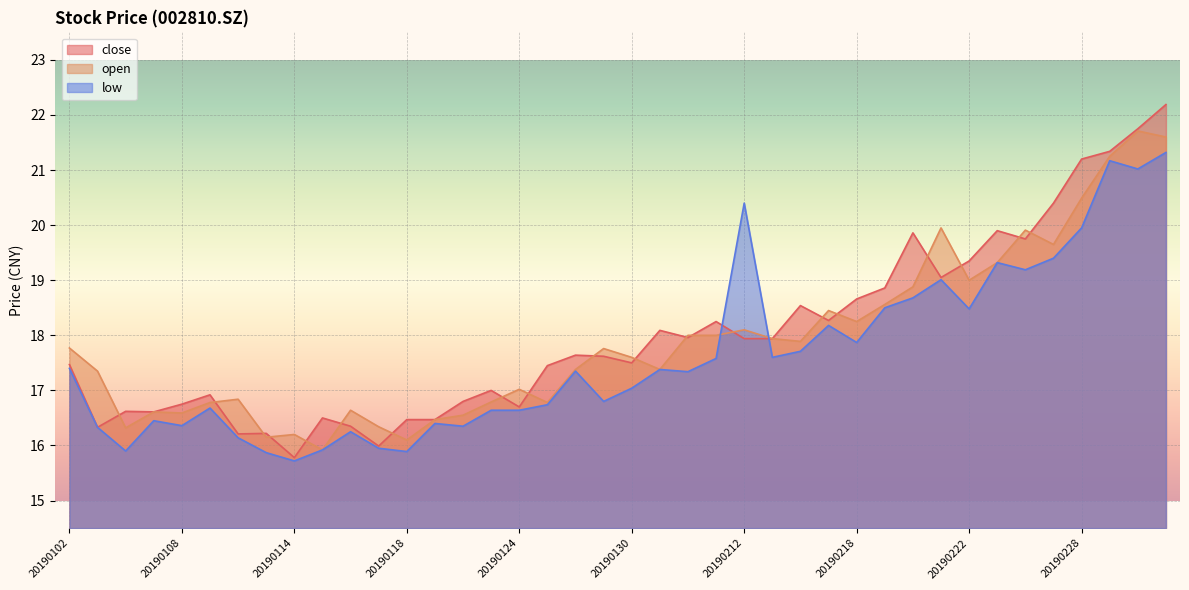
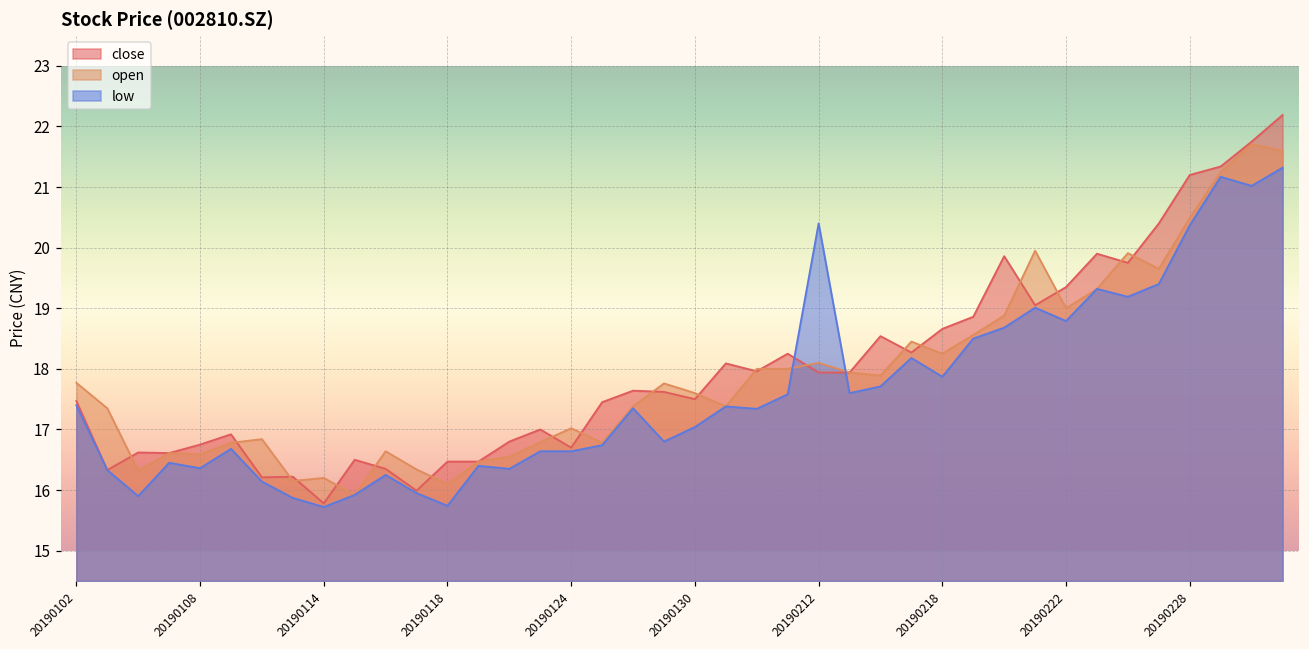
low, 20190118: 15.9 -> 15.7
low, 20190222: 18.5 -> 18.8
low, 20190228: 20.0 -> 20.4
